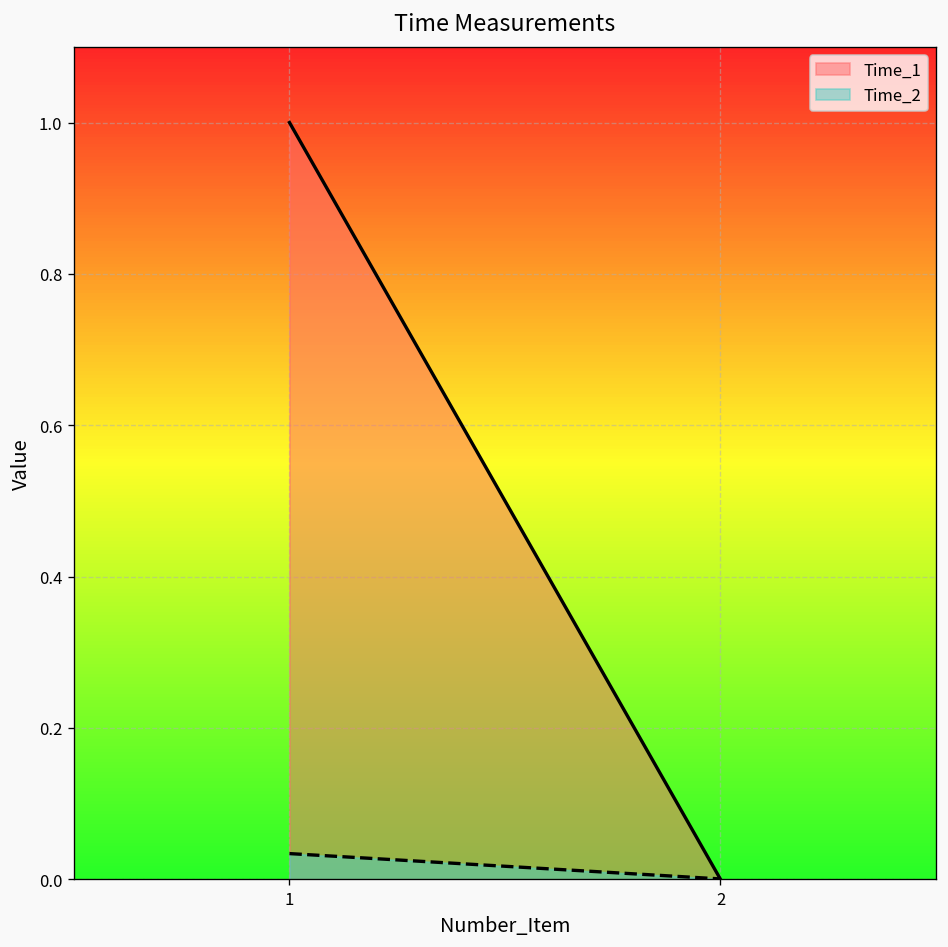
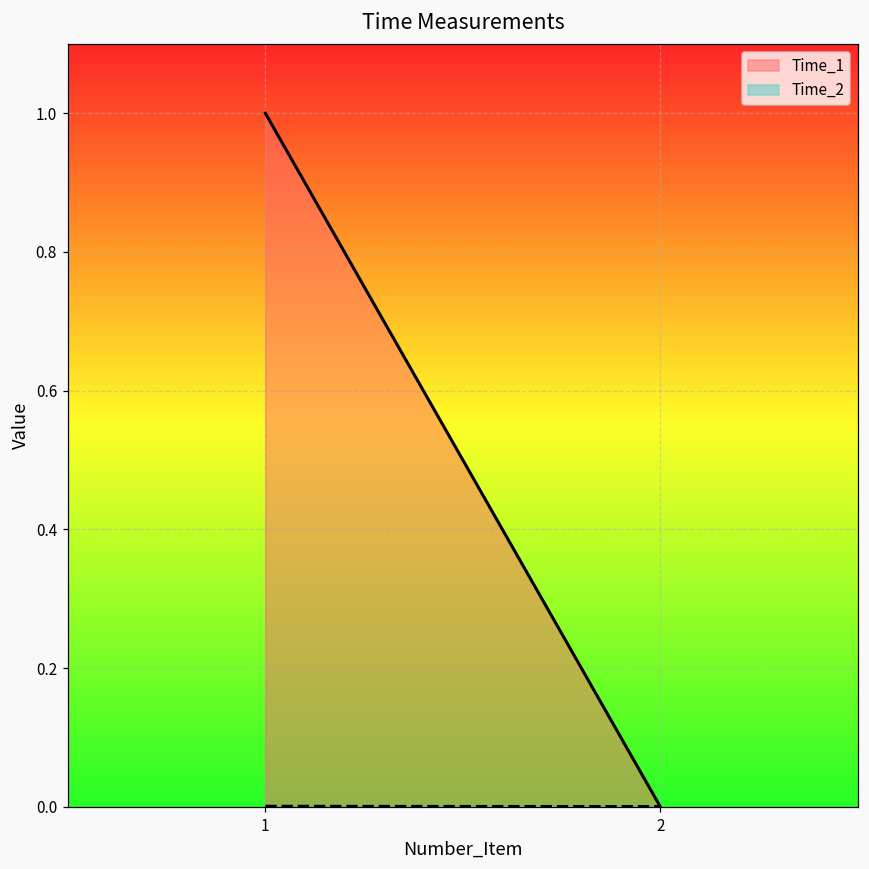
Time_2, 1: 0.03 -> 0.00
